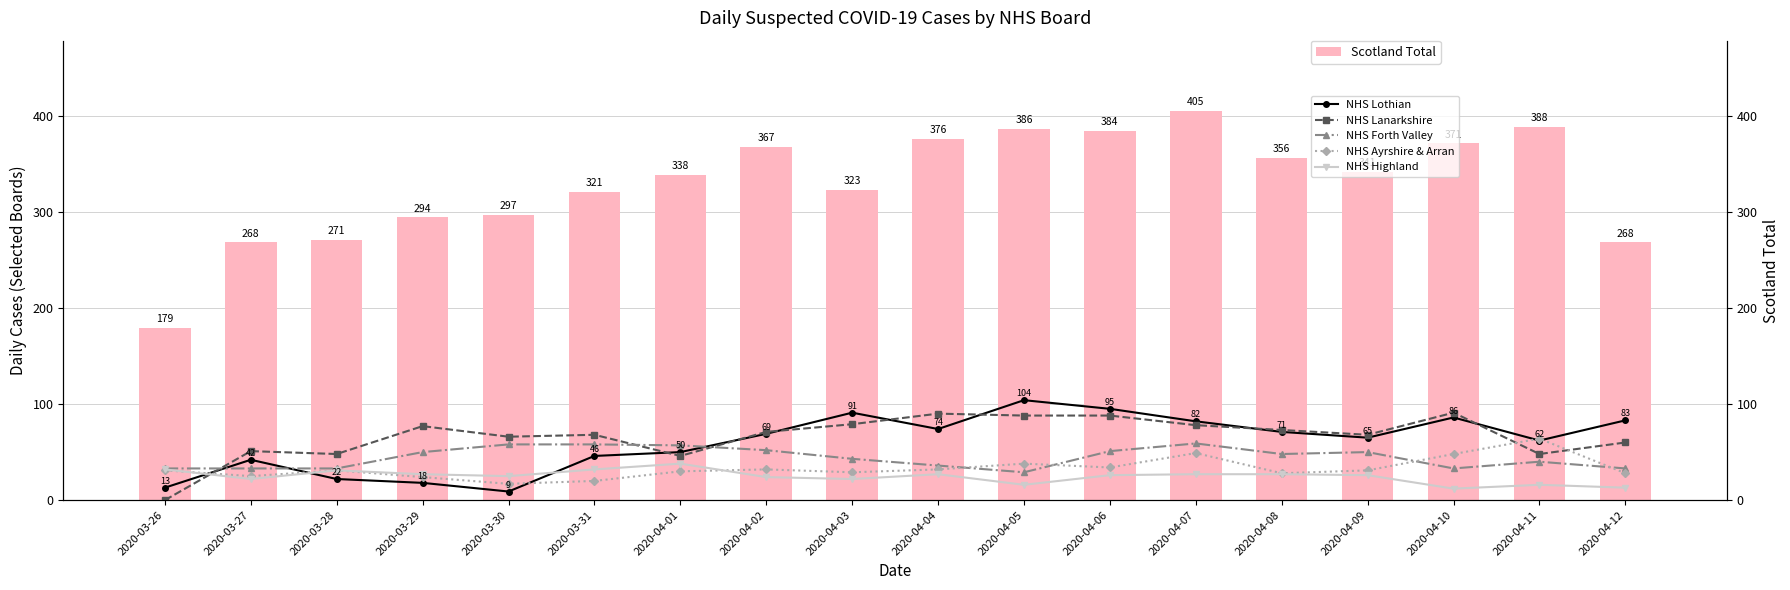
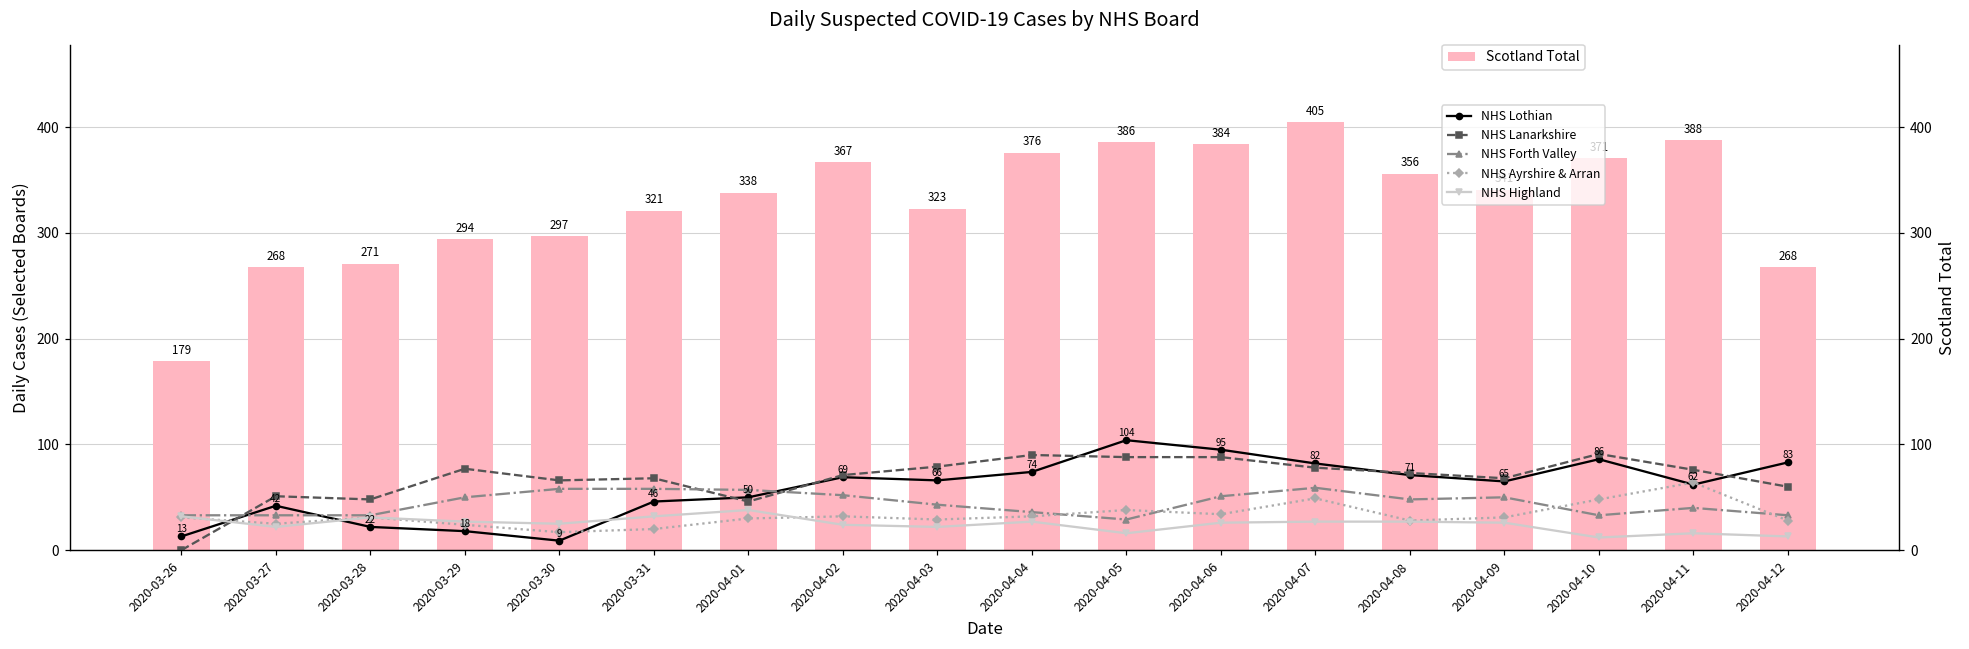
NHS Lothian, 2020-04-03: 91 -> 66
NHS Lanarkshire, 2020-04-11: 50 -> 80
